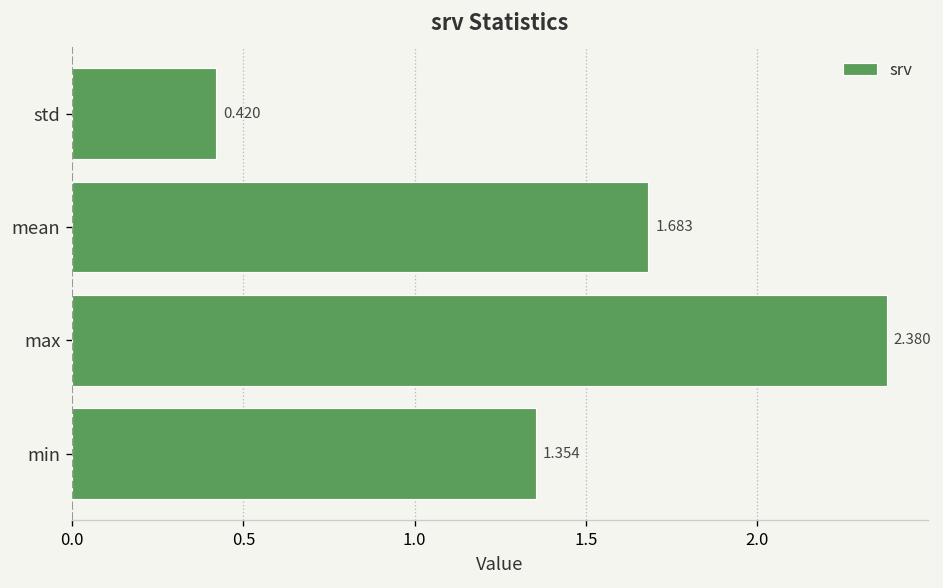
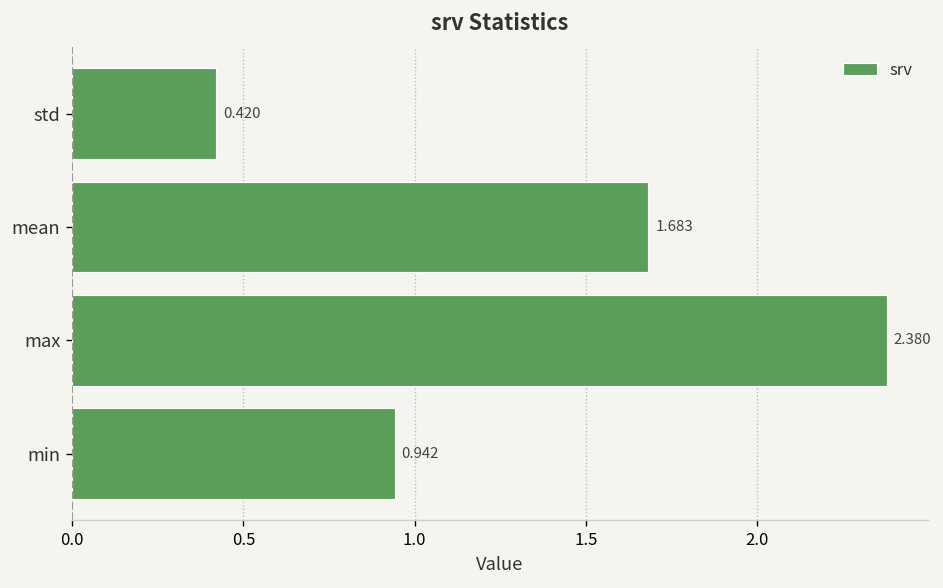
min: 1.354 -> 0.942
